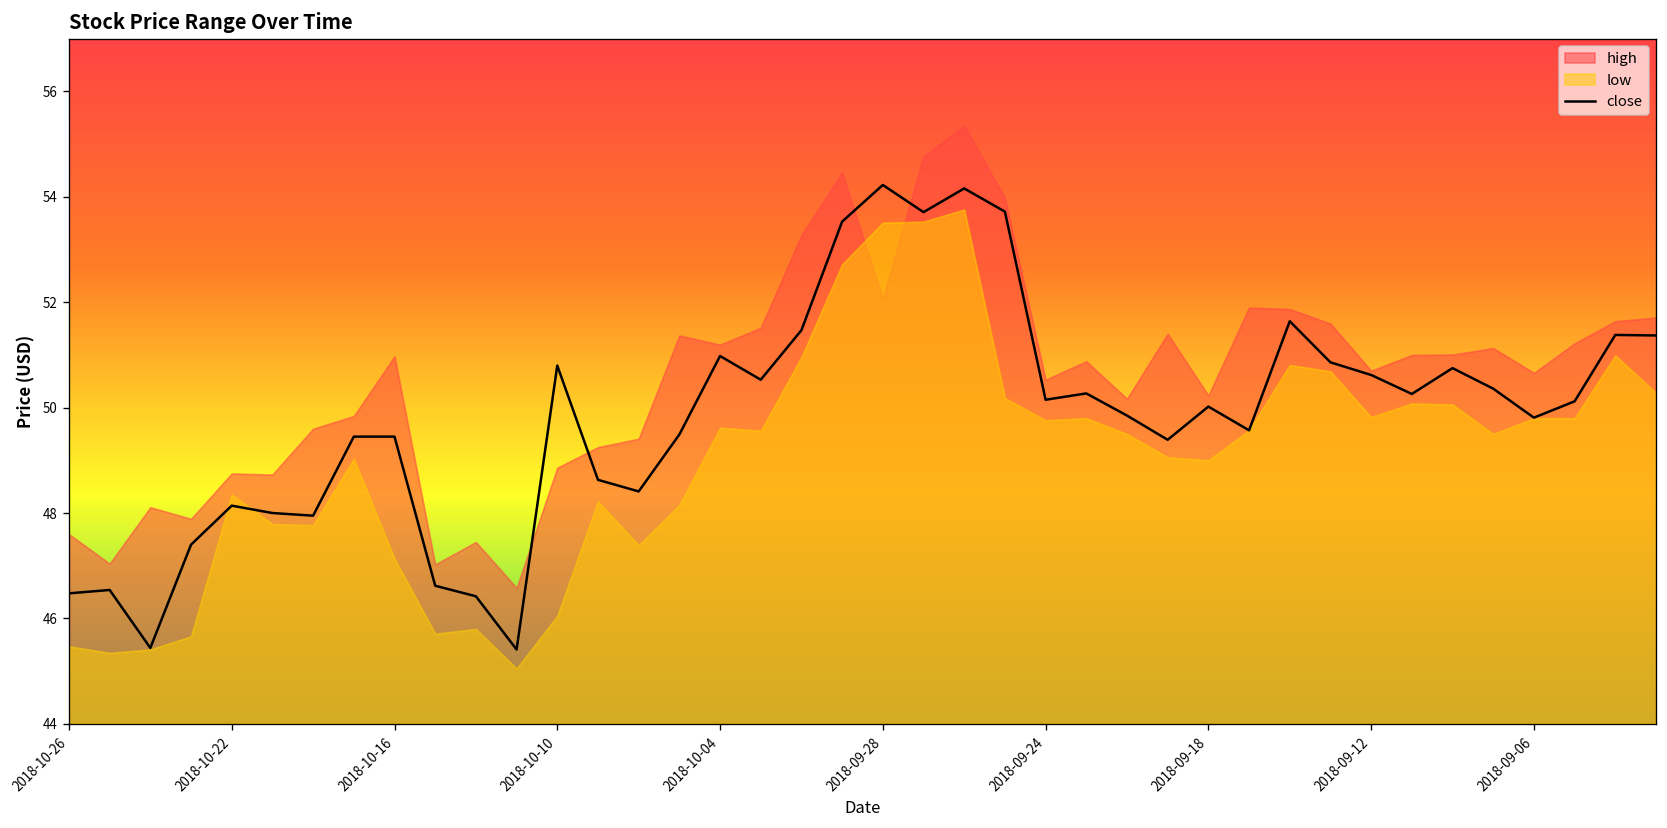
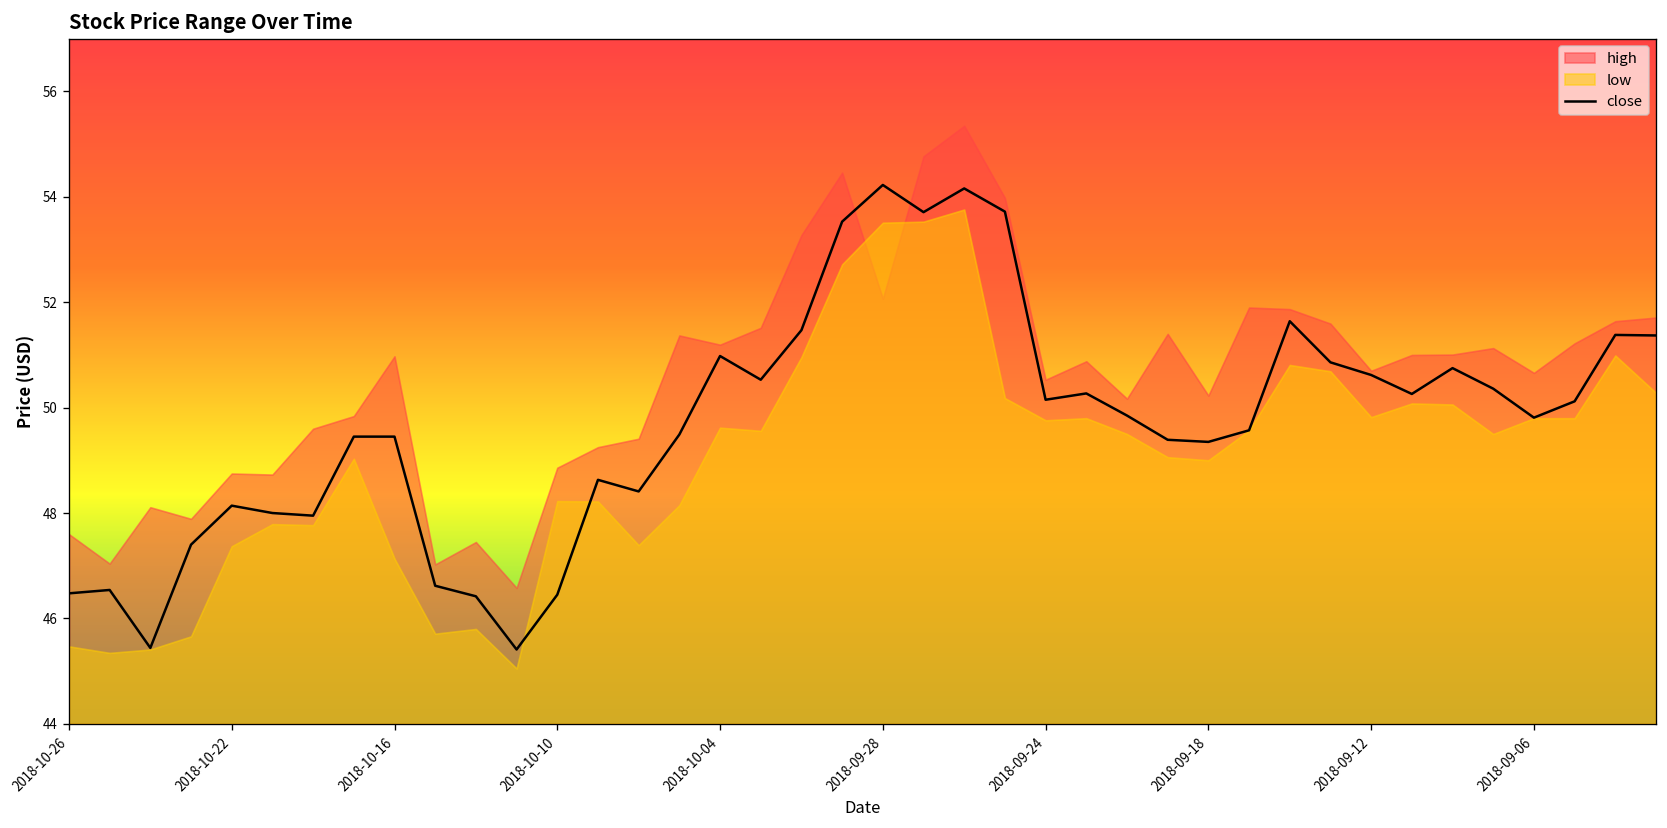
low, 2018-10-22: 48.4 -> 47.4
close, 2018-10-10: 50.8 -> 46.5
low, 2018-10-10: 46.0 -> 48.2
close, 2018-09-18: 50.0 -> 49.4
